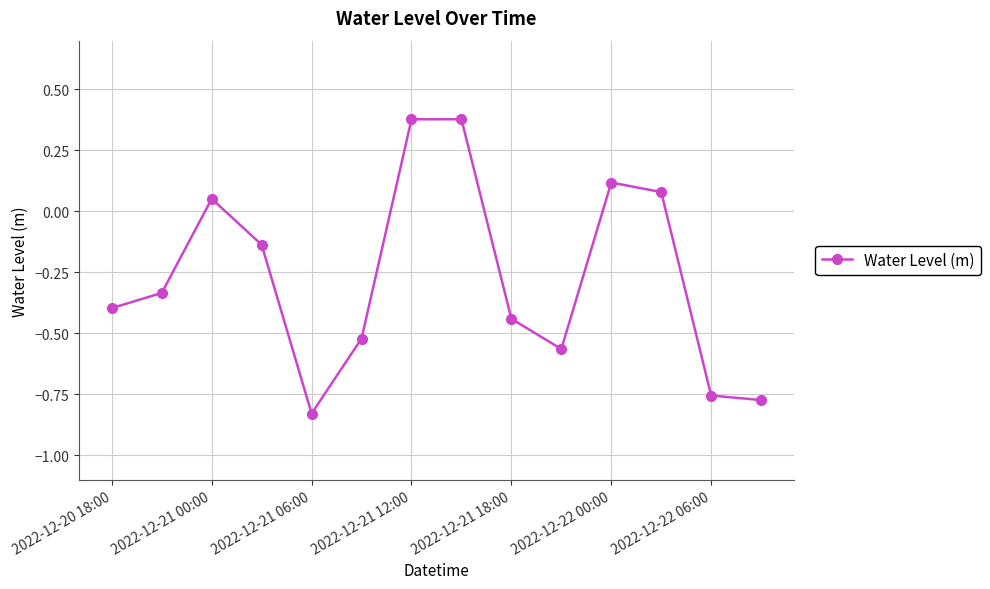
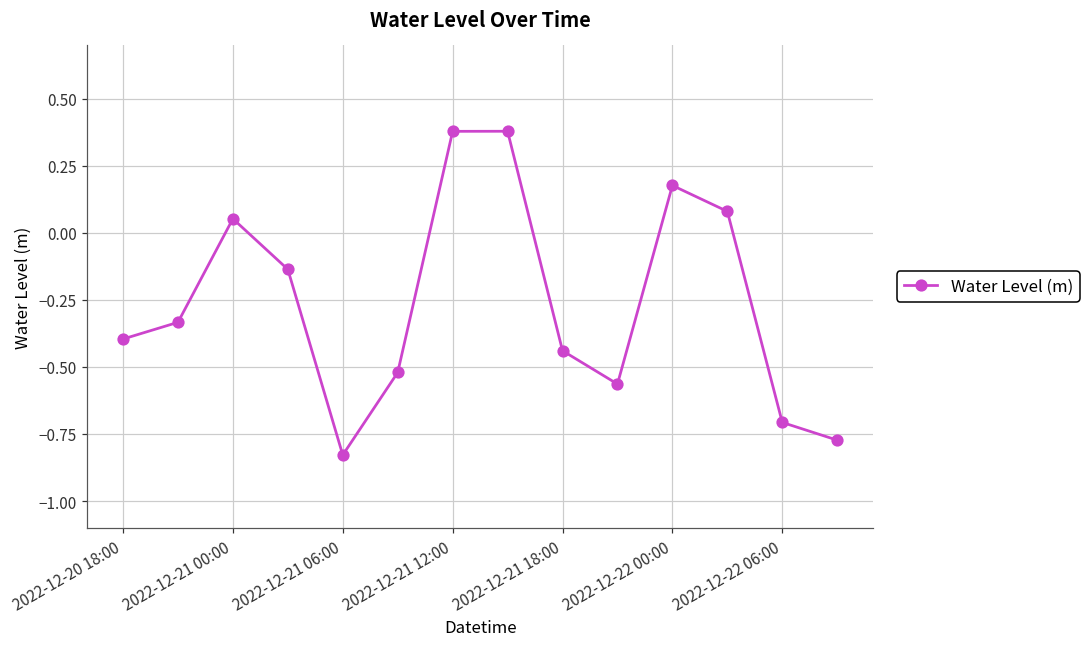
2022-12-22 00:00: 0.12 -> 0.18
2022-12-22 06:00: -0.75 -> -0.71
